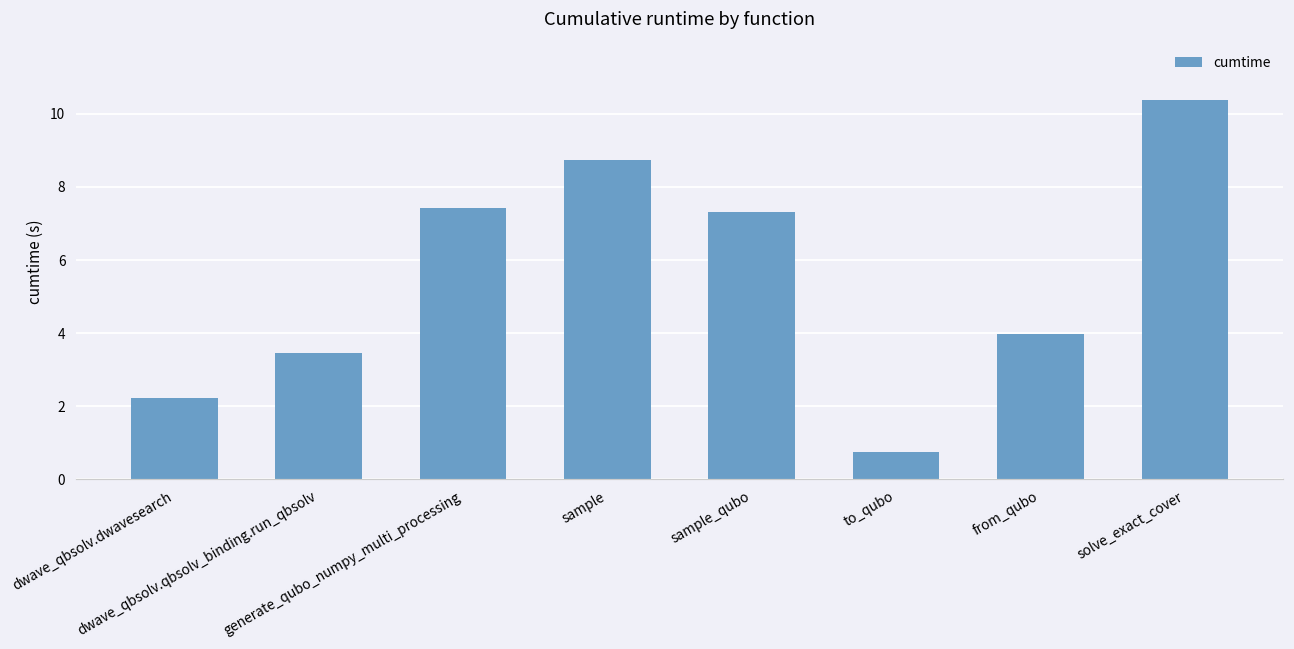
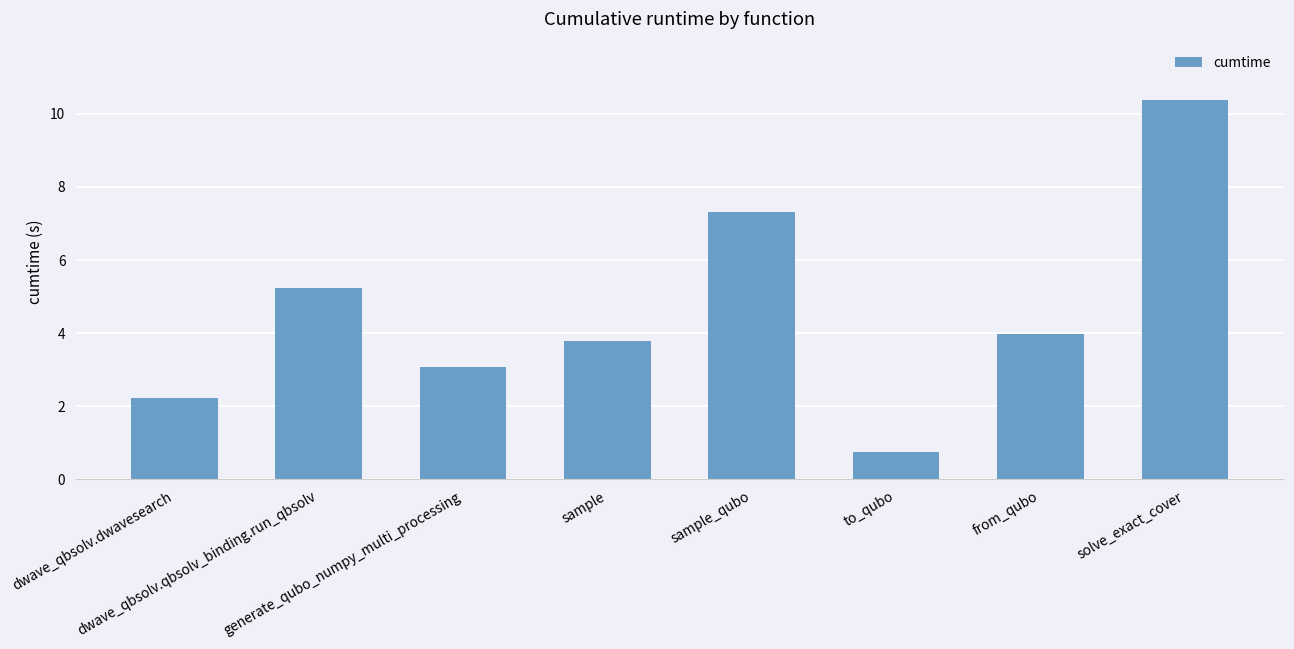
dwave_qbsolv.qbsolv_binding.run_qbsolv: 3.5 -> 5.2
generate_qubo_numpy_multi_processing: 7.4 -> 3.1
sample: 8.7 -> 3.8
